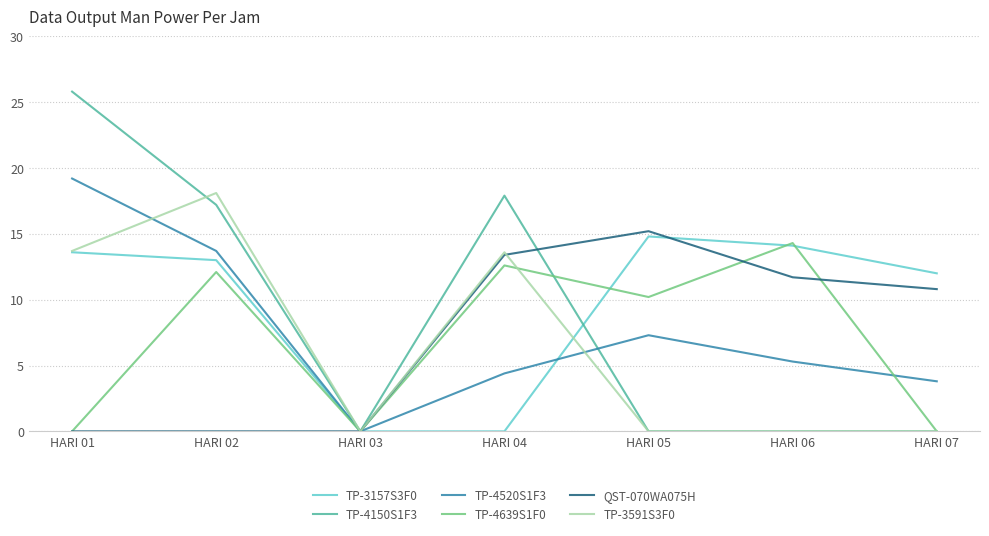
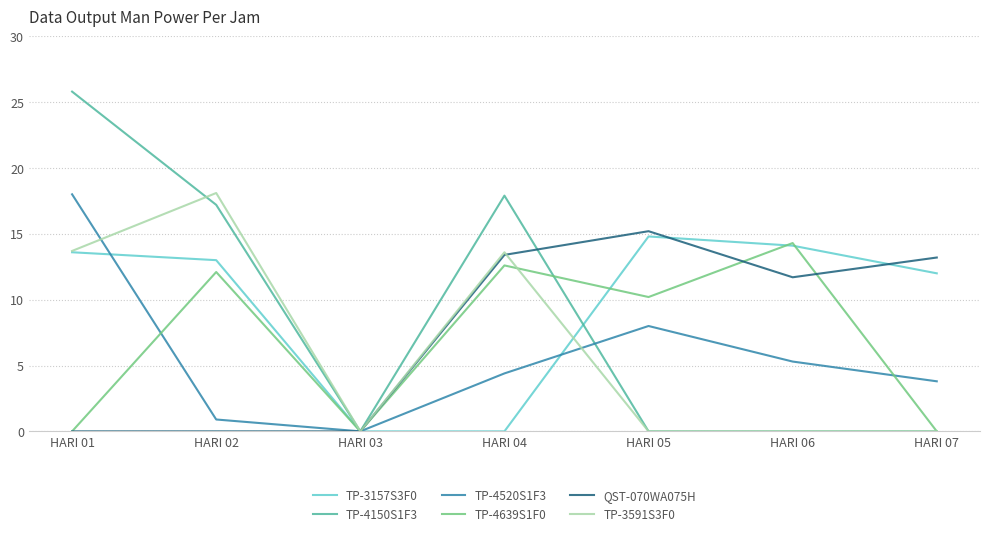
TP-4520S1F3, HARI 01: 19.2 -> 18.0
TP-4520S1F3, HARI 02: 13.7 -> 0.9
TP-4520S1F3, HARI 05: 7.3 -> 8.0
QST-070WA075H, HARI 07: 10.8 -> 13.2
